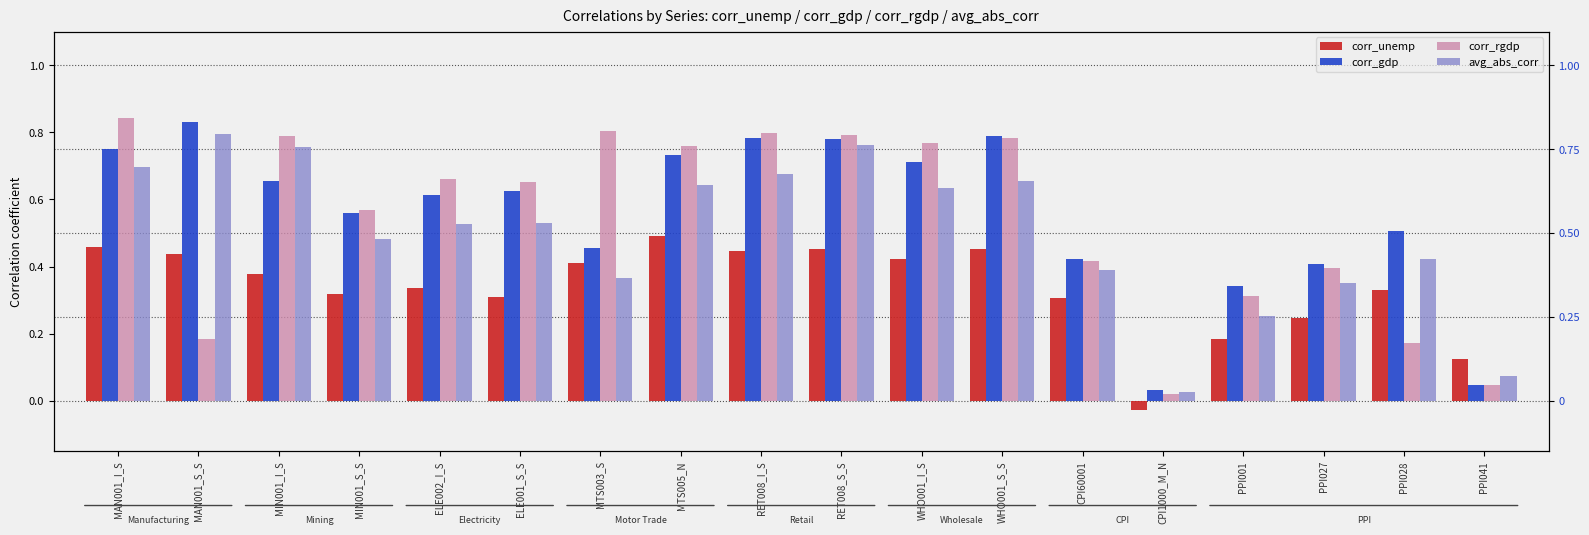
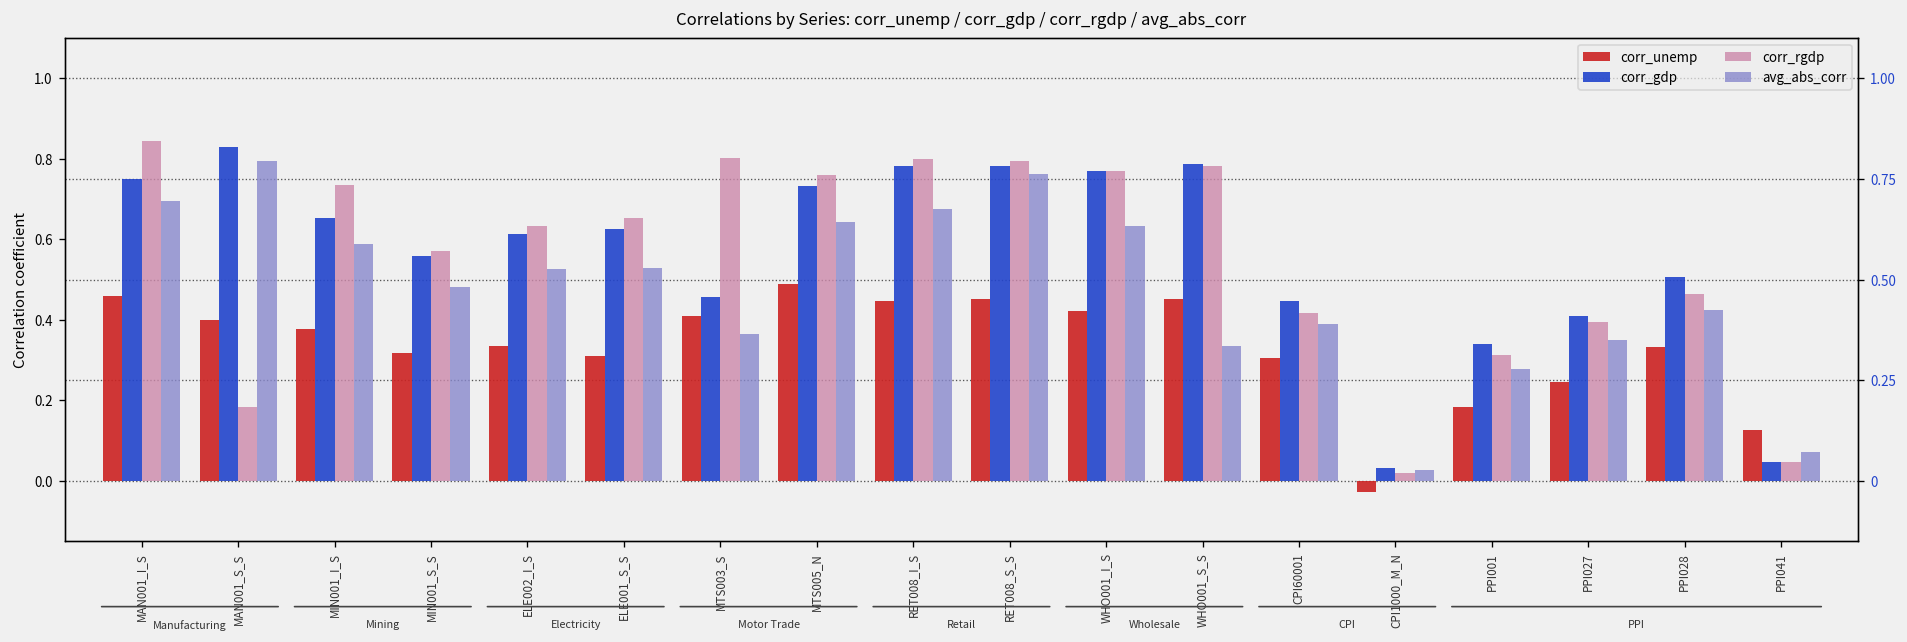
corr_unemp, MAN001_S_S: 0.44 -> 0.40
corr_rgdp, MIN001_I_S: 0.79 -> 0.74
avg_abs_corr, MIN001_I_S: 0.76 -> 0.59
corr_rgdp, ELE002_I_S: 0.66 -> 0.63
corr_gdp, WHO001_I_S: 0.71 -> 0.77
avg_abs_corr, WHO001_S_S: 0.66 -> 0.34
corr_gdp, CPI60001: 0.42 -> 0.45
avg_abs_corr, PPI001: 0.25 -> 0.28
corr_rgdp, PPI028: 0.17 -> 0.47
